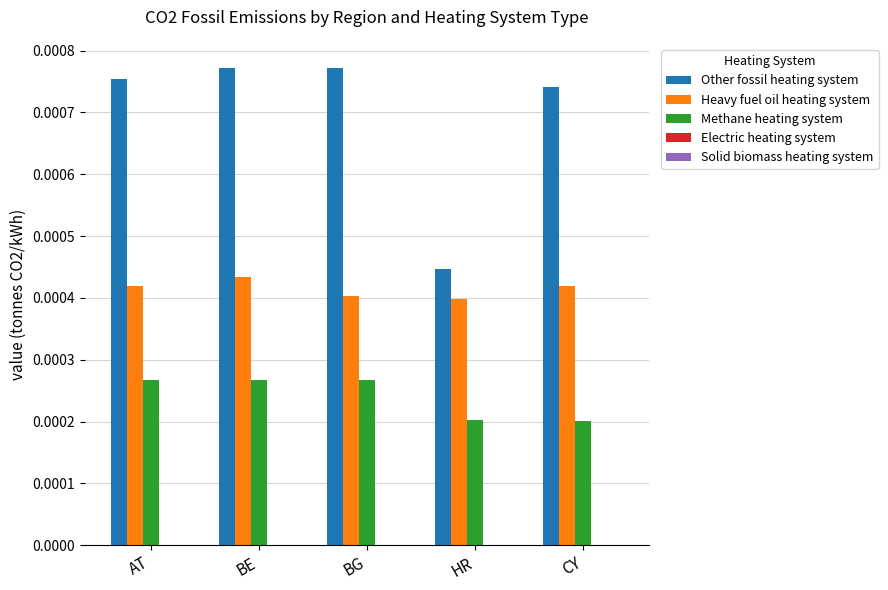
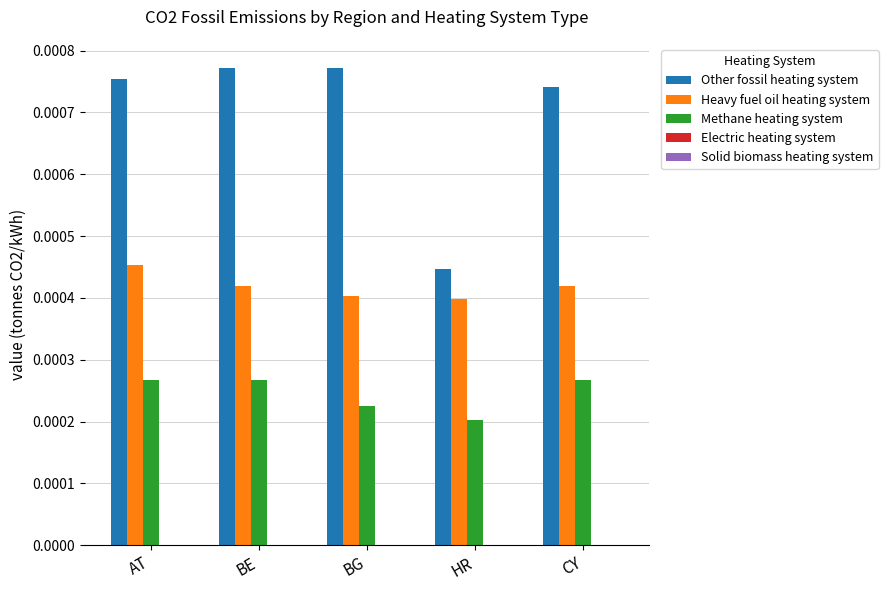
Heavy fuel oil heating system, AT: 0.00042 -> 0.00045
Heavy fuel oil heating system, BE: 0.00043 -> 0.00042
Methane heating system, BG: 0.00027 -> 0.00023
Methane heating system, CY: 0.00020 -> 0.00027
